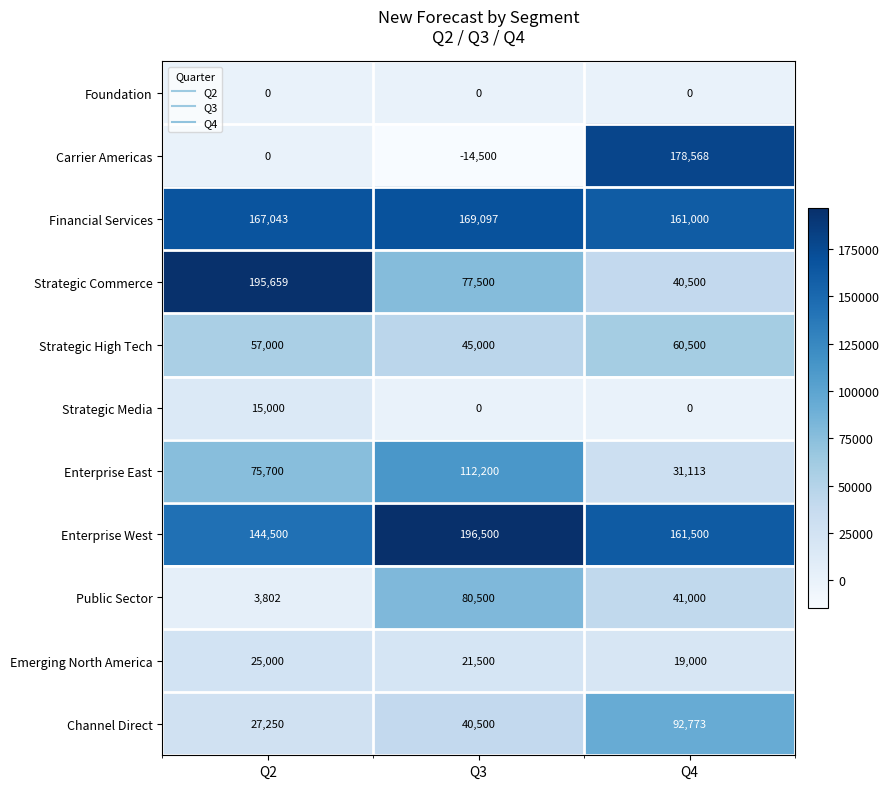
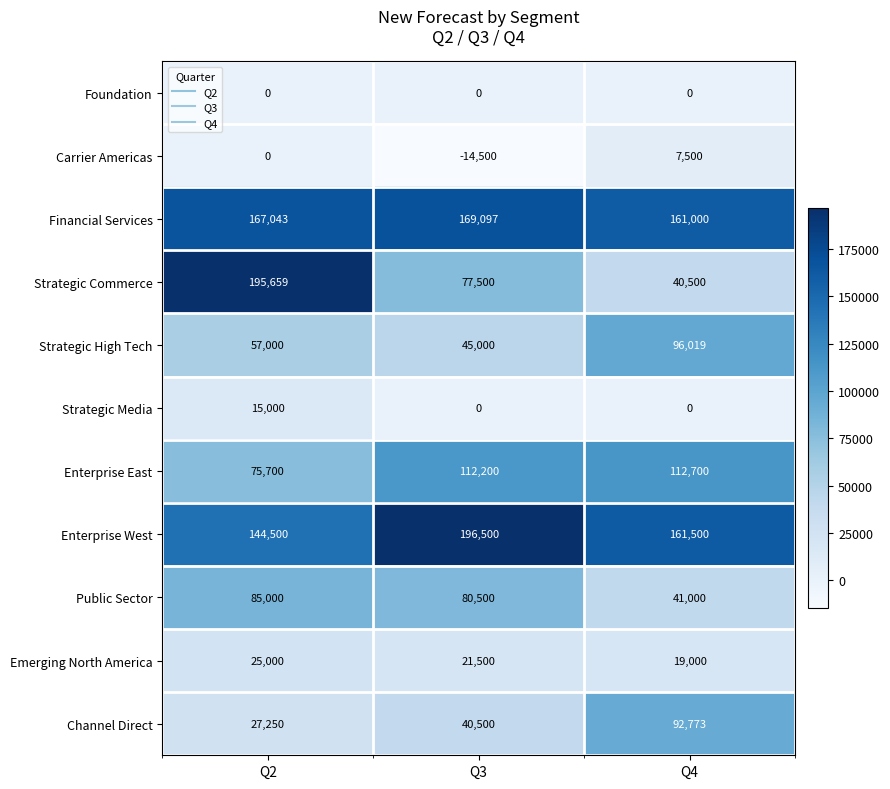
Carrier Americas, Q4: 178,568 -> 7,500
Strategic High Tech, Q4: 60,500 -> 96,019
Enterprise East, Q4: 31,113 -> 112,700
Public Sector, Q2: 3,802 -> 85,000
